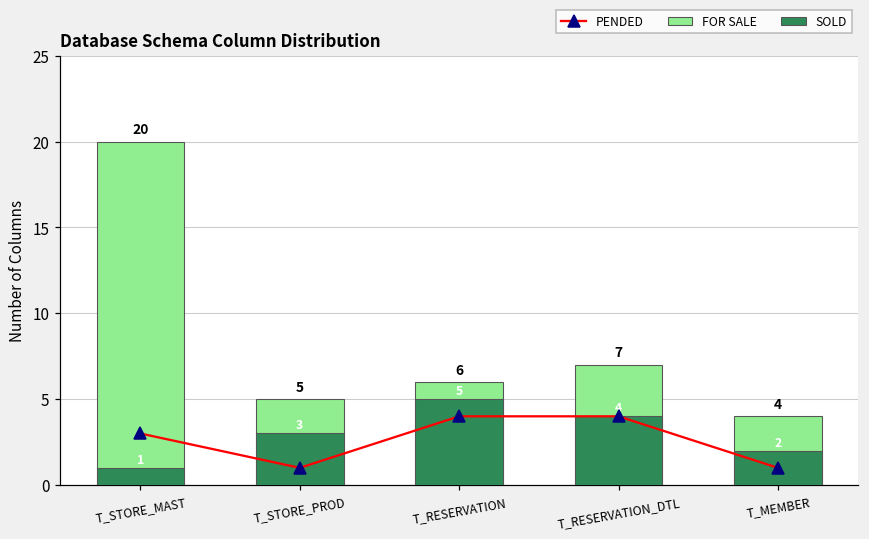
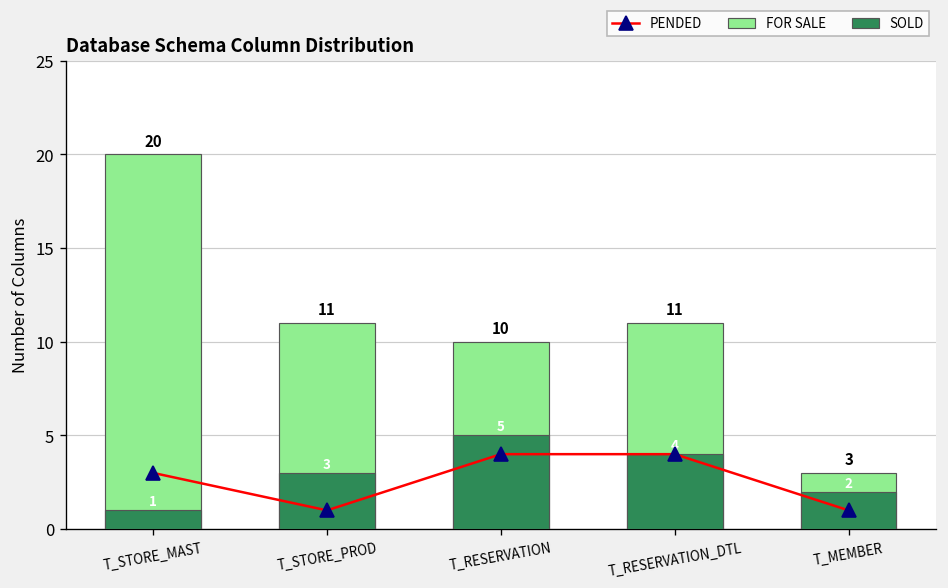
FOR SALE, T_STORE_PROD: 5 -> 11
FOR SALE, T_RESERVATION: 6 -> 10
FOR SALE, T_RESERVATION_DTL: 7 -> 11
FOR SALE, T_MEMBER: 4 -> 3
